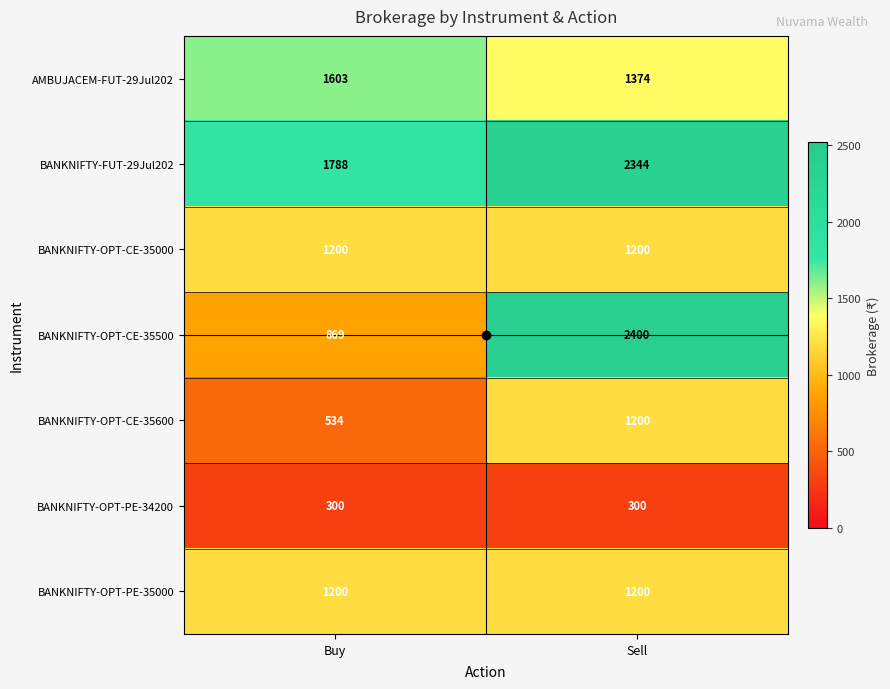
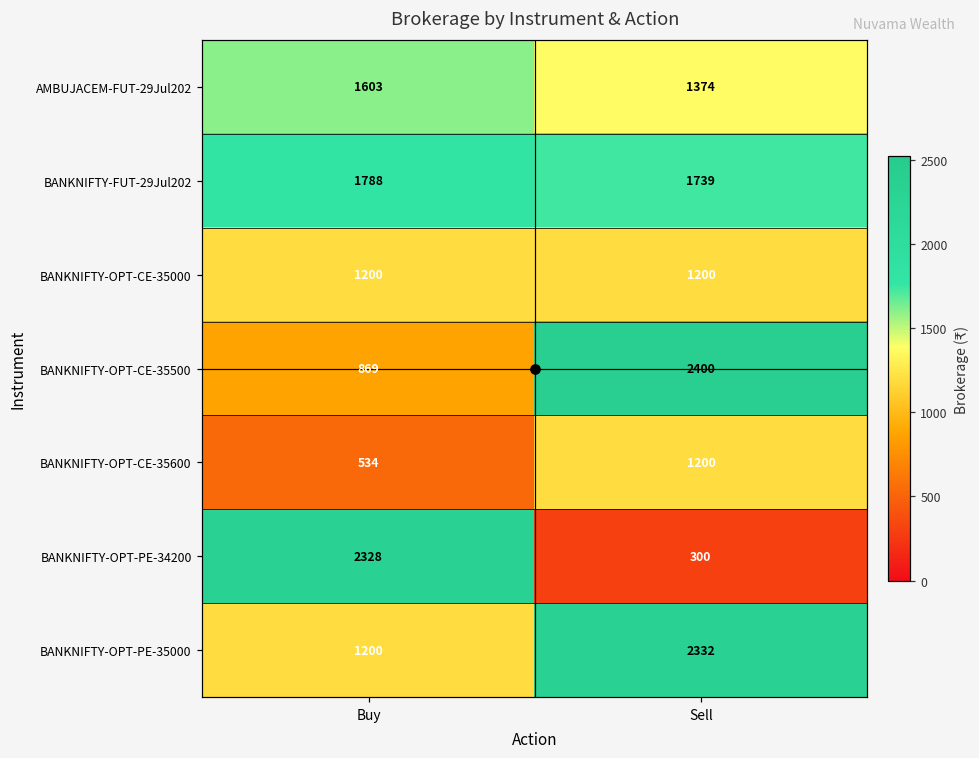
BANKNIFTY-FUT-29Jul202, Sell: 2344 -> 1739
BANKNIFTY-OPT-PE-34200, Buy: 300 -> 2328
BANKNIFTY-OPT-PE-35000, Sell: 1200 -> 2332
